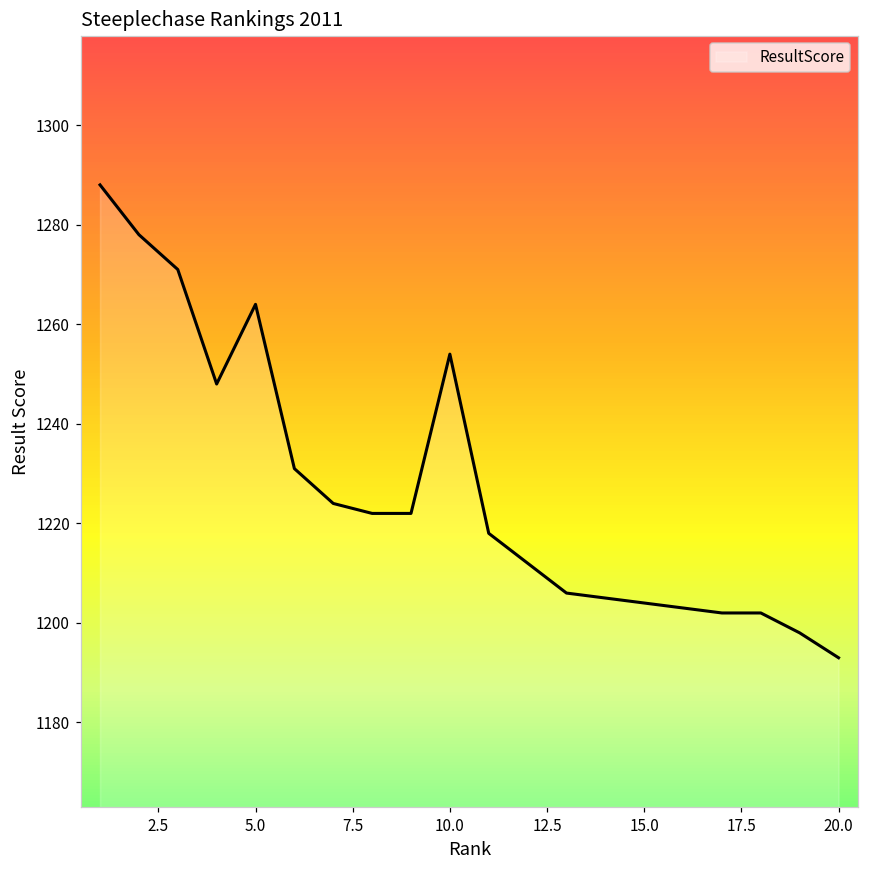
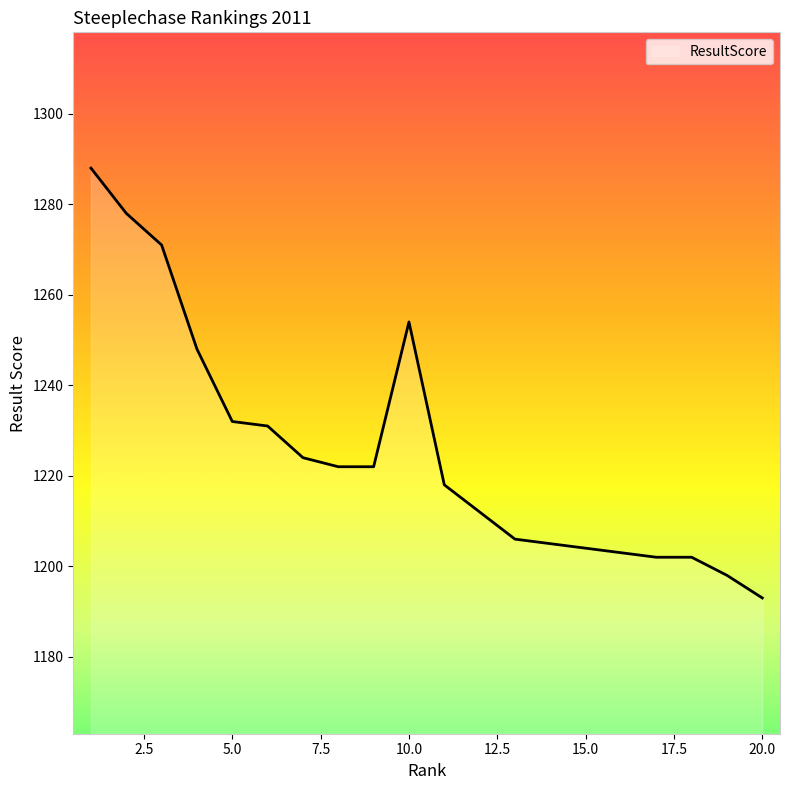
5.0: 1264 -> 1232
